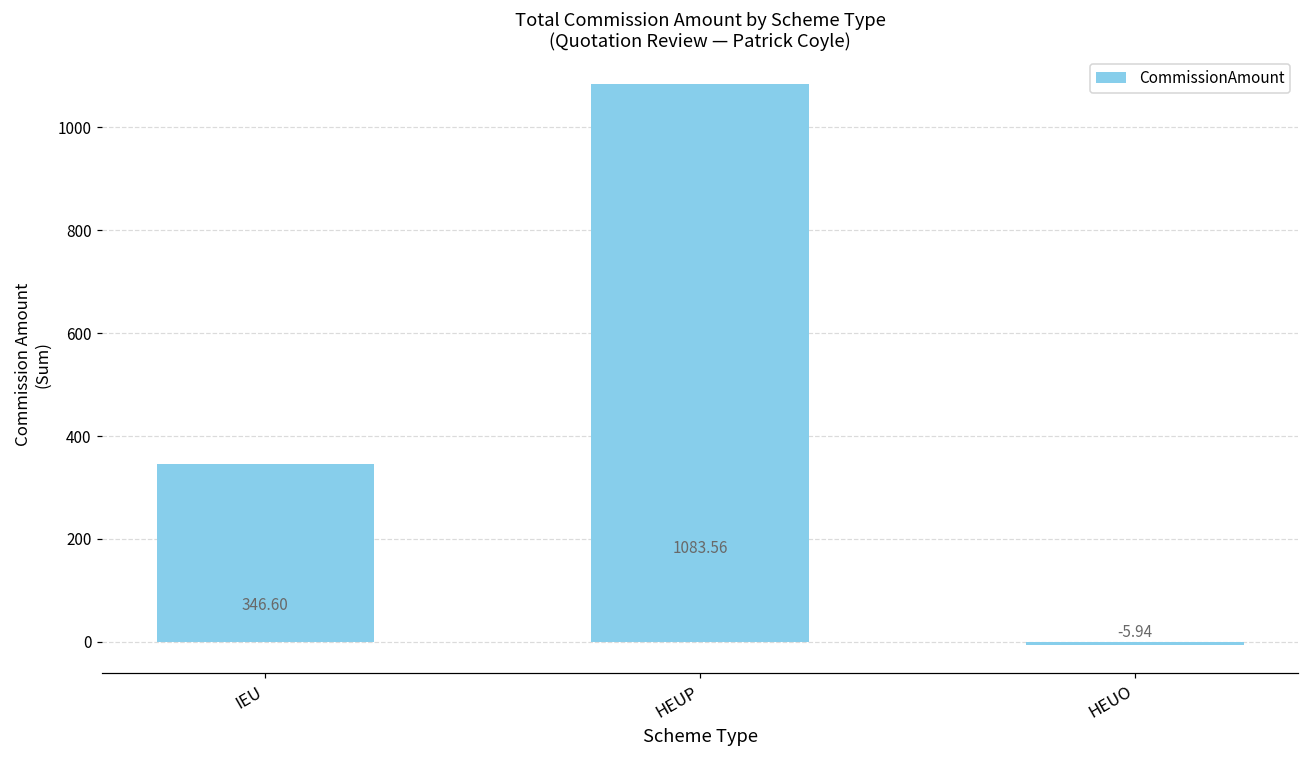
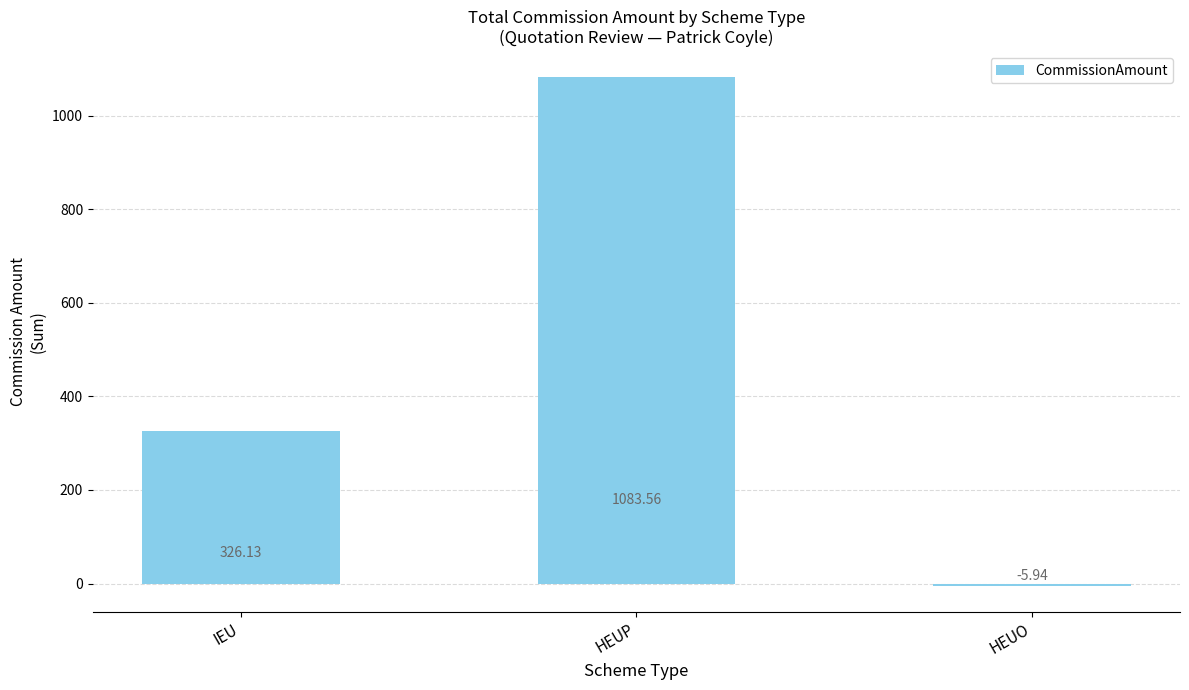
IEU: 346.60 -> 326.13
